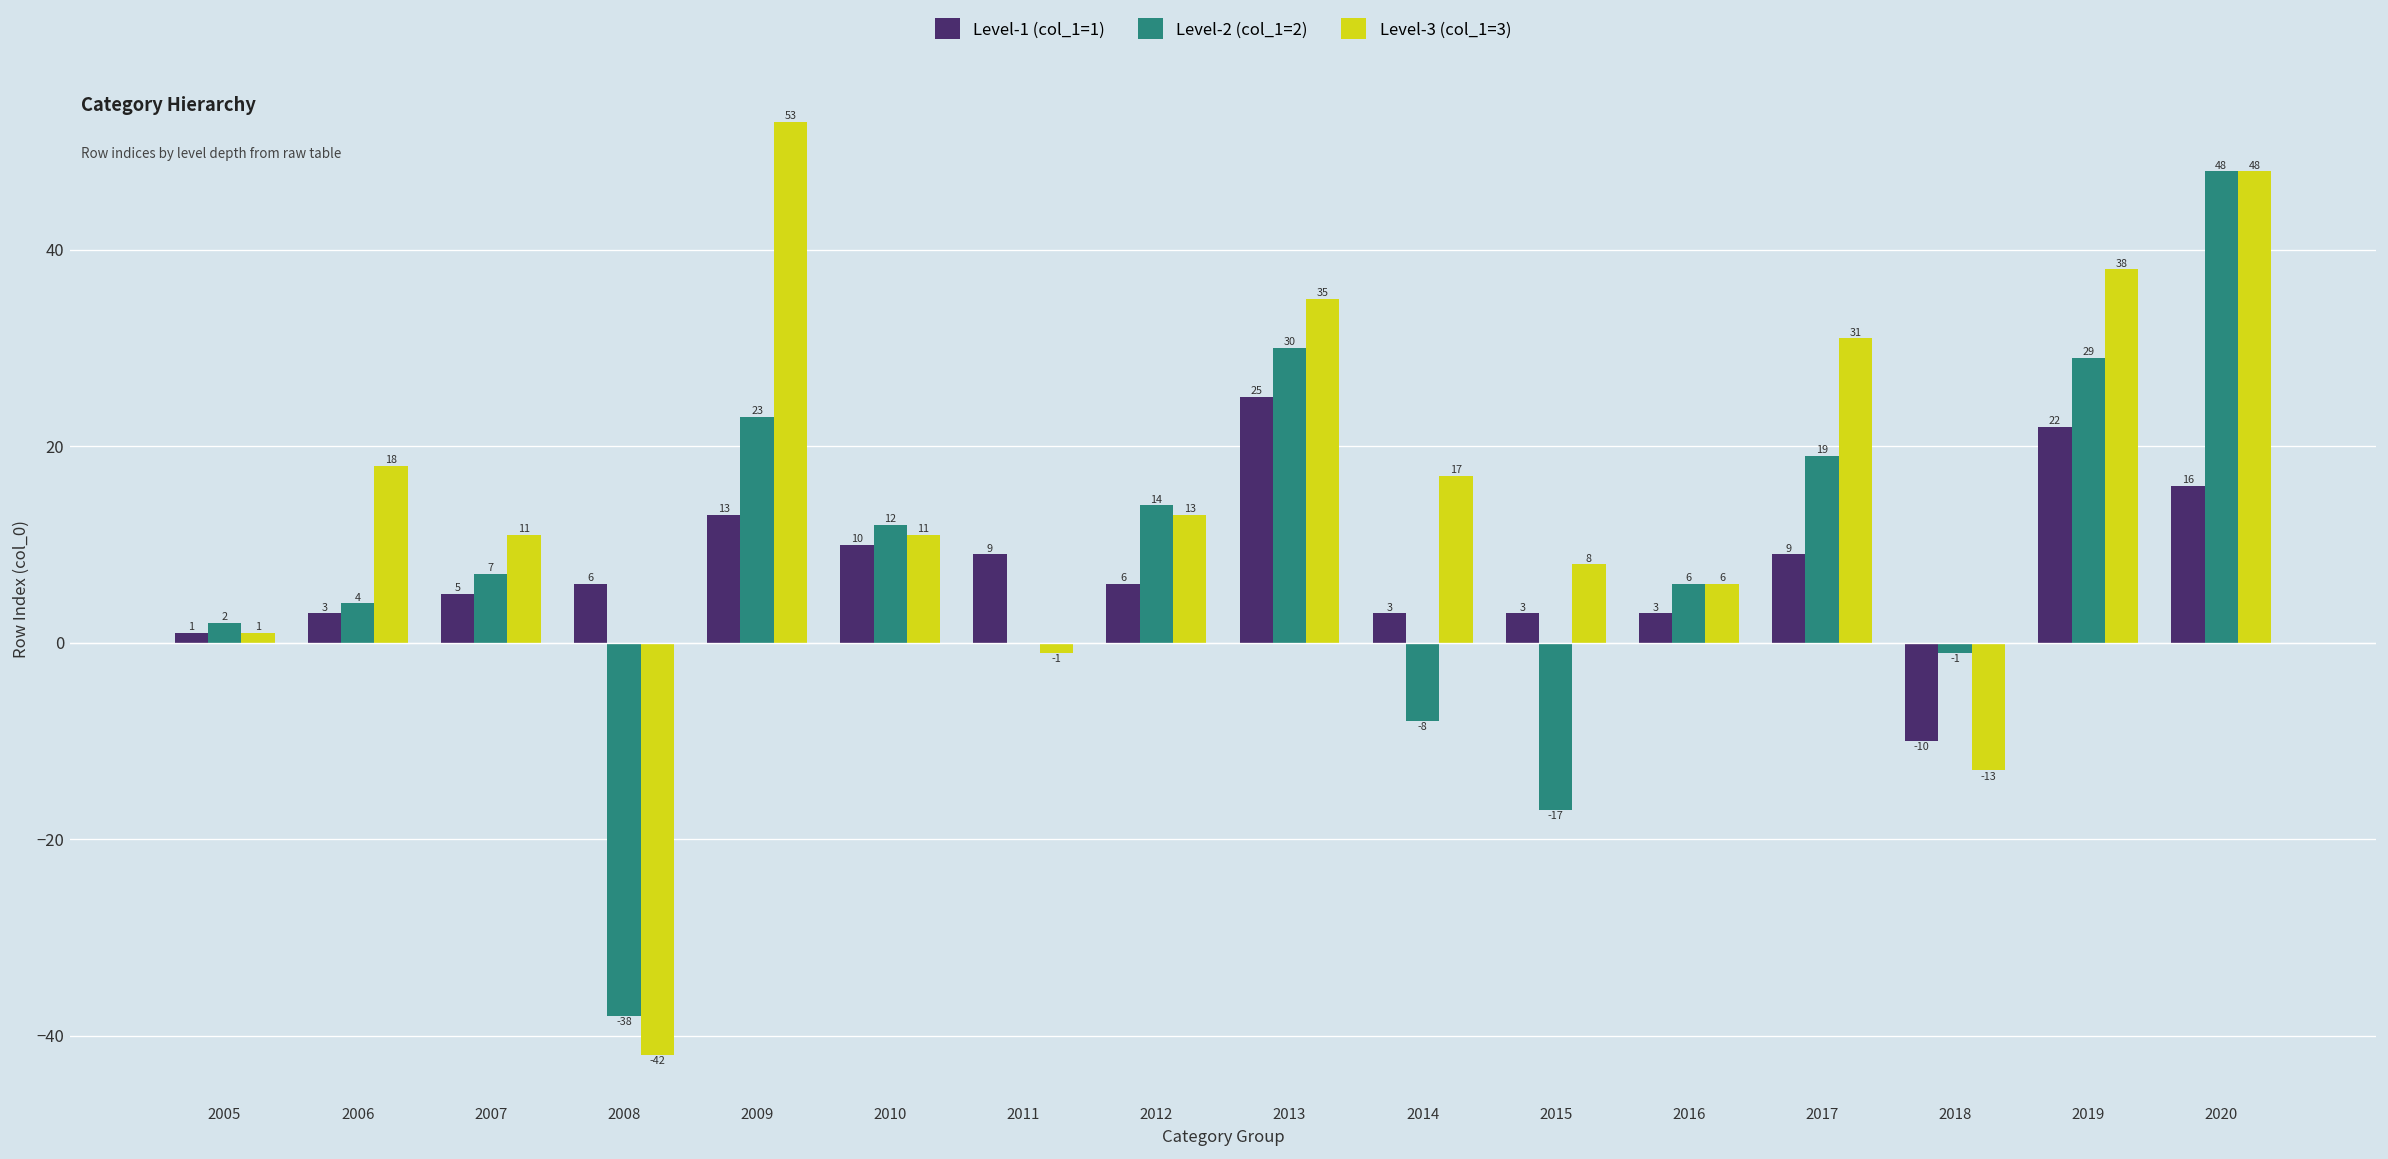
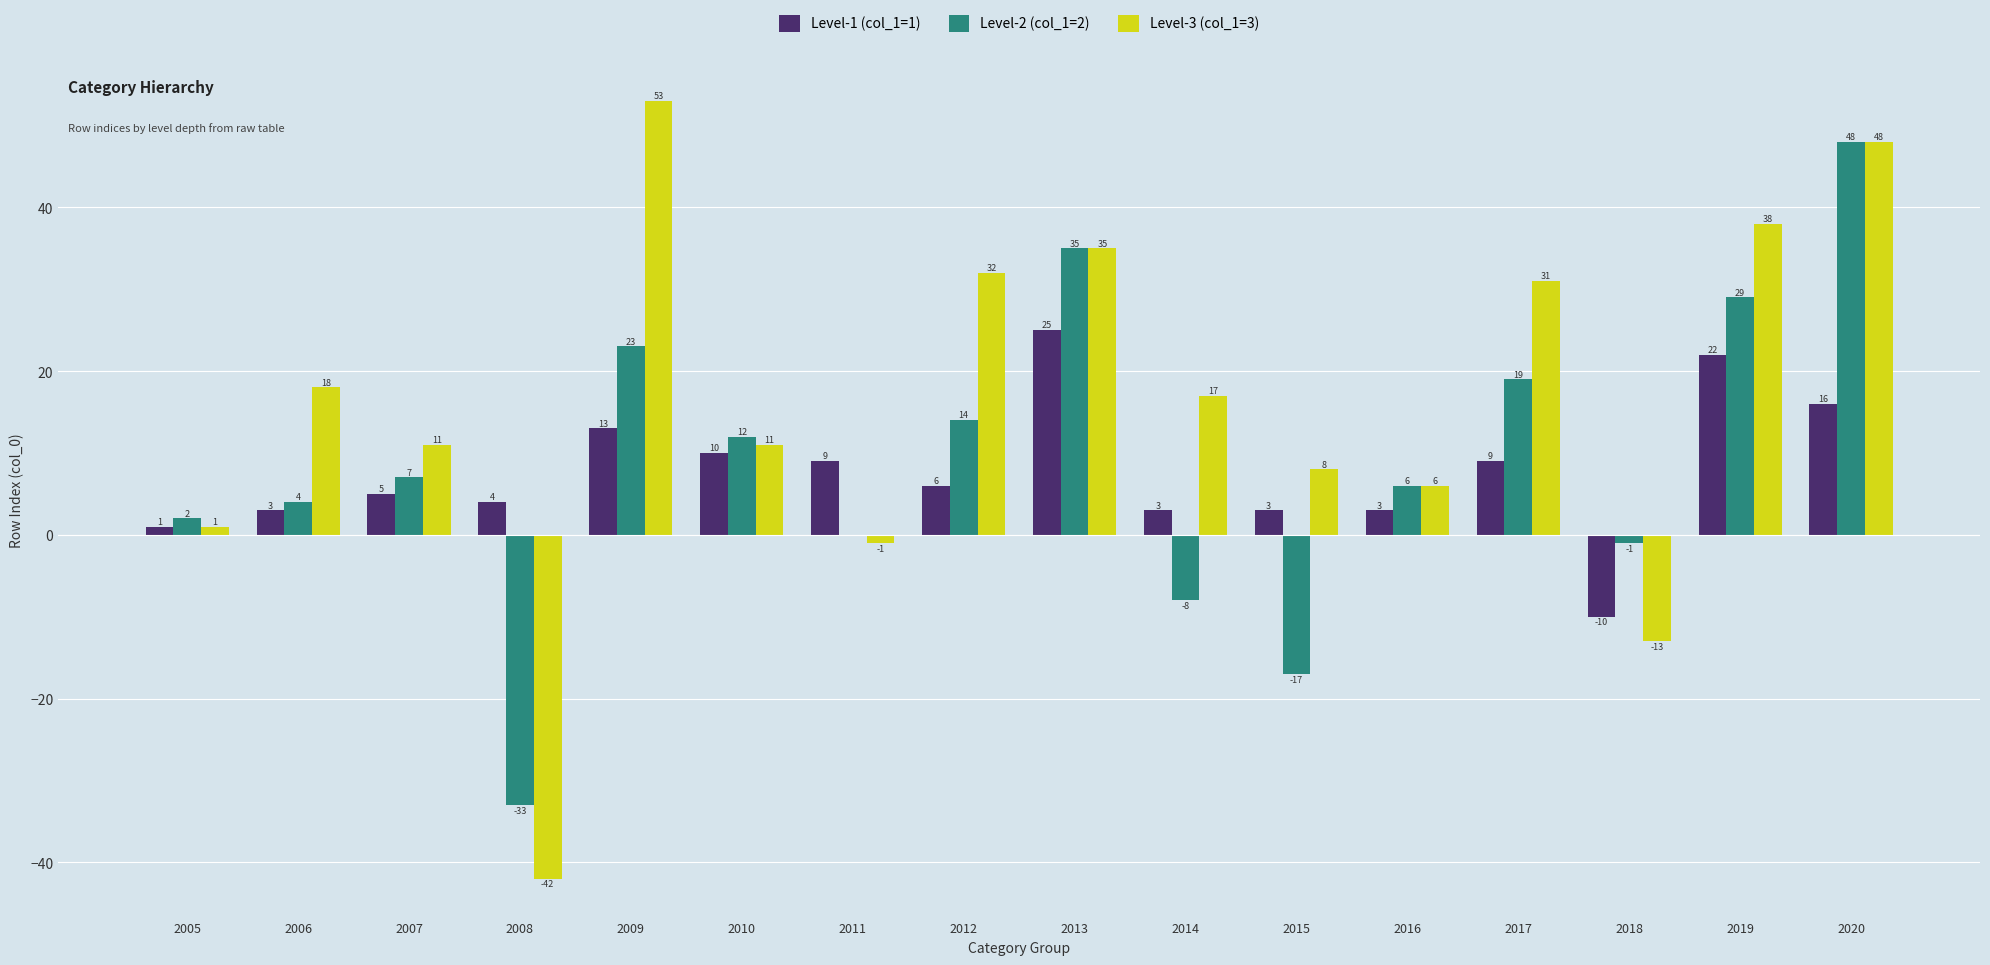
Level-1 (col_1=1), 2008: 6 -> 4
Level-2 (col_1=2), 2008: -38 -> -33
Level-3 (col_1=3), 2012: 13 -> 32
Level-2 (col_1=2), 2013: 30 -> 35
